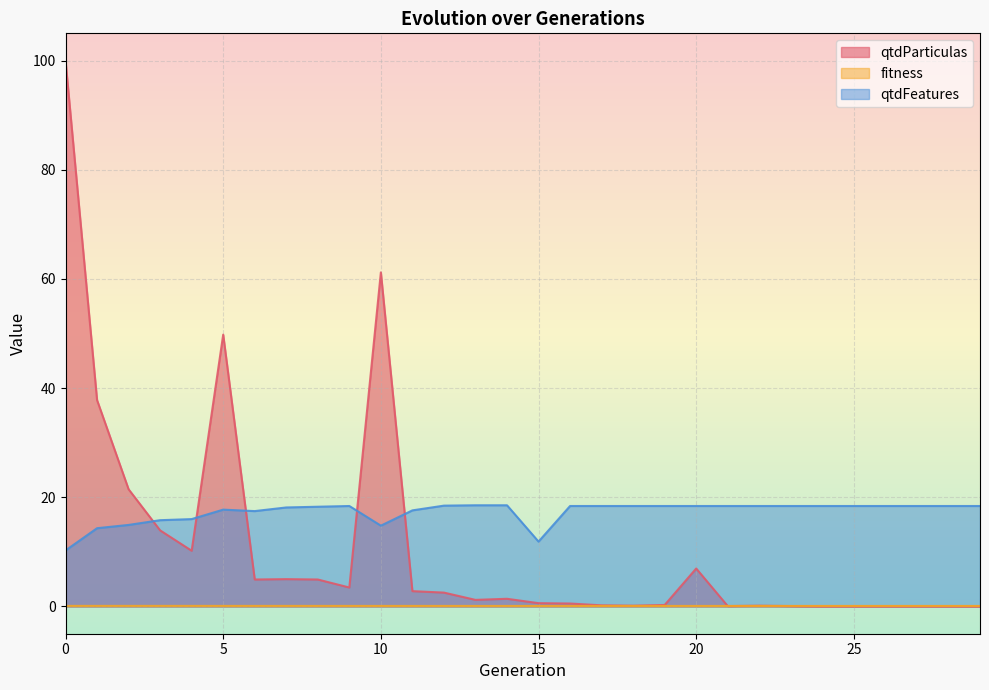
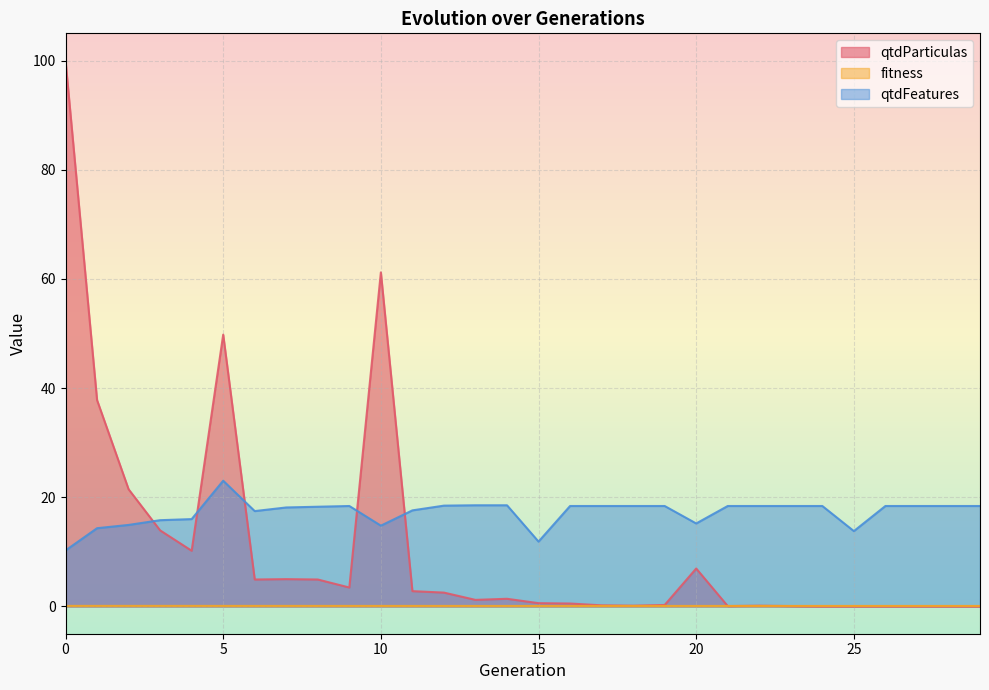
qtdFeatures, 5: 18 -> 23
qtdFeatures, 20: 18 -> 15
qtdFeatures, 25: 18 -> 14
